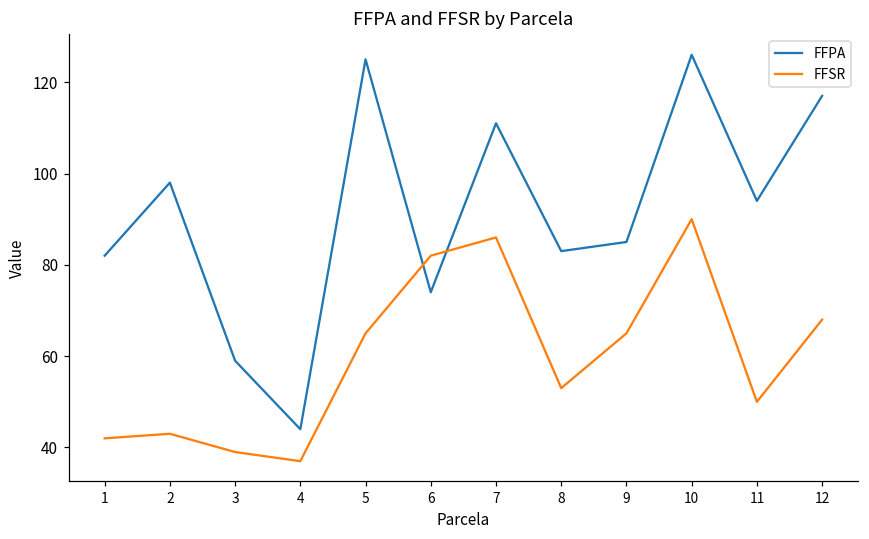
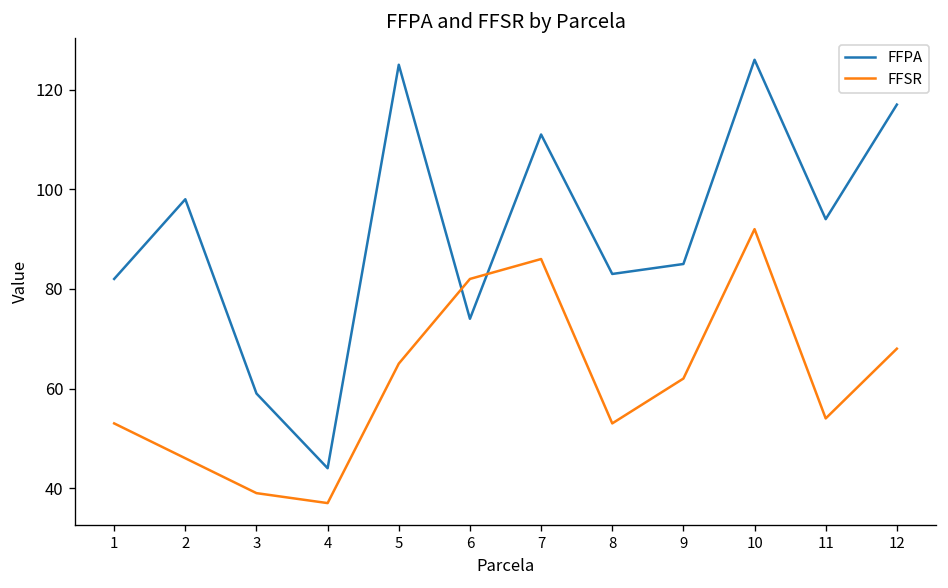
FFSR, 1: 42 -> 53
FFSR, 2: 43 -> 46
FFSR, 9: 65 -> 62
FFSR, 10: 90 -> 92
FFSR, 11: 50 -> 54
